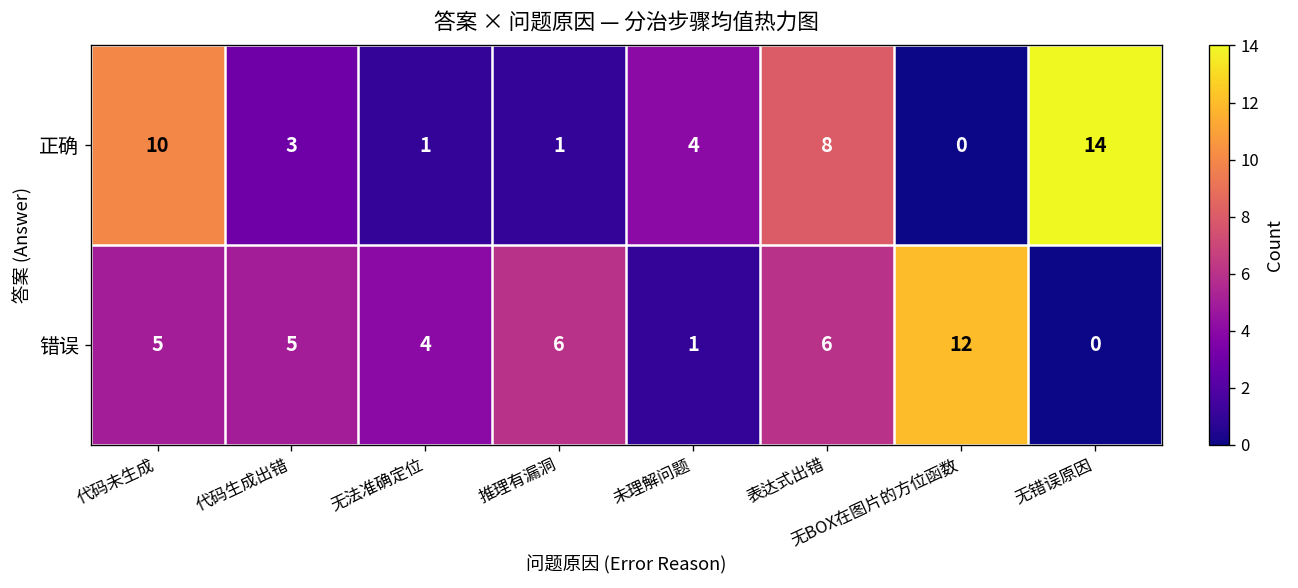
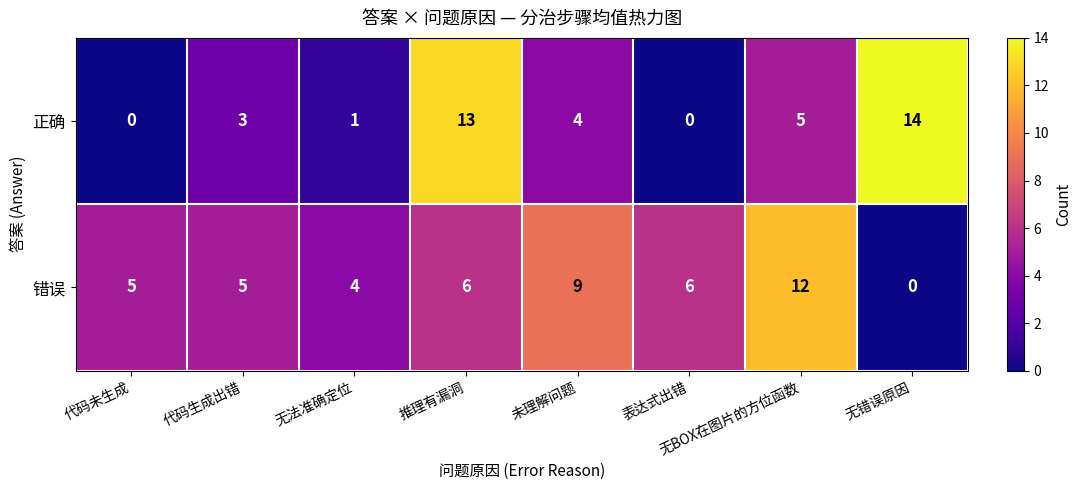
正确, 代码未生成: 10 -> 0
正确, 推理有漏洞: 1 -> 13
正确, 表达式出错: 8 -> 0
正确, 无BOX在图片的方位函数: 0 -> 5
错误, 未理解问题: 1 -> 9
